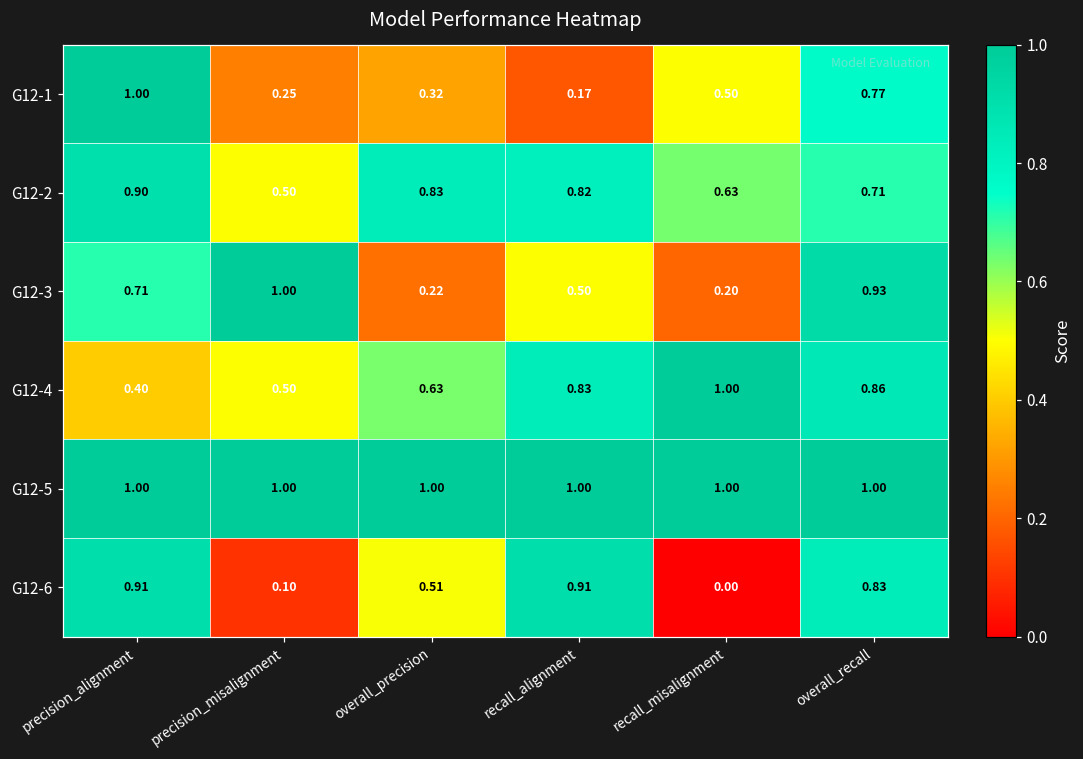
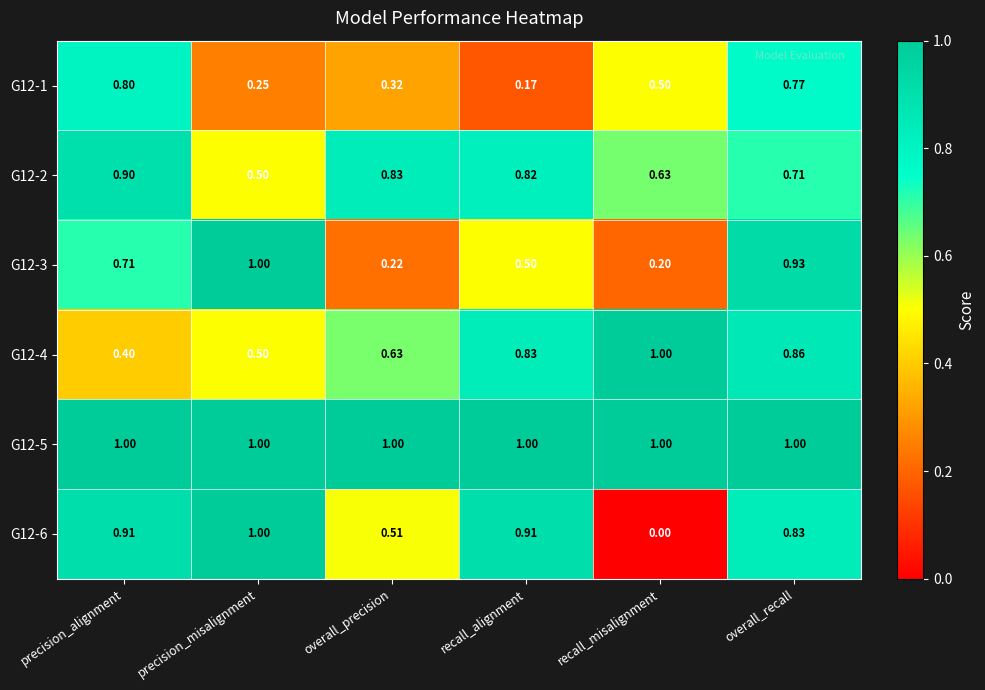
G12-1, precision_alignment: 1.00 -> 0.80
G12-6, precision_misalignment: 0.10 -> 1.00
